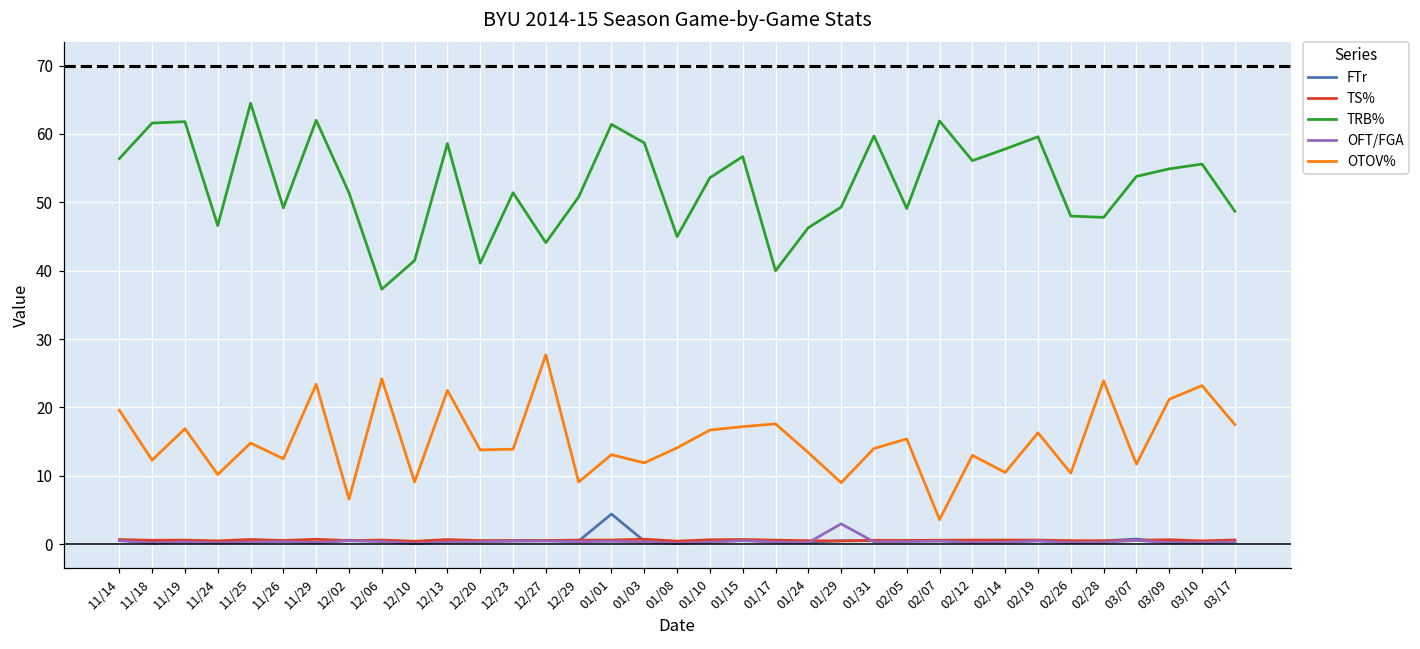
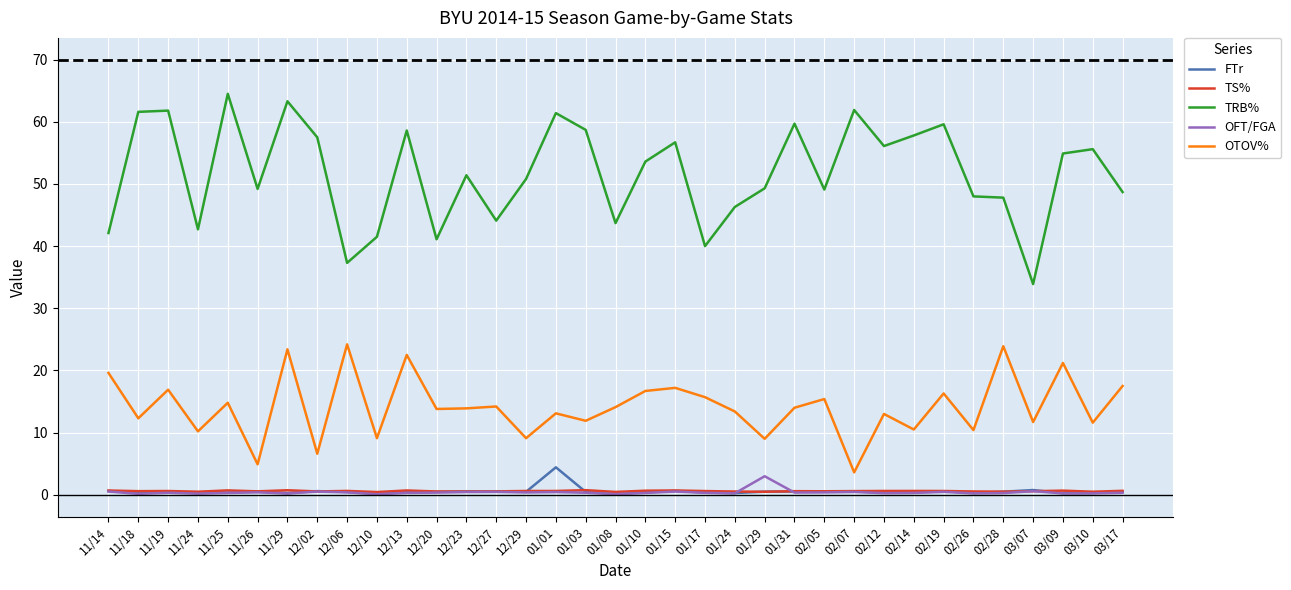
TRB%, 11/14: 56 -> 42
TRB%, 11/24: 47 -> 43
OTOV%, 11/26: 13 -> 5
TRB%, 11/29: 62 -> 63
TRB%, 12/02: 51 -> 58
OTOV%, 12/27: 28 -> 14
TRB%, 01/08: 45 -> 44
OTOV%, 01/17: 18 -> 16
TRB%, 03/07: 54 -> 34
OTOV%, 03/10: 23 -> 12
